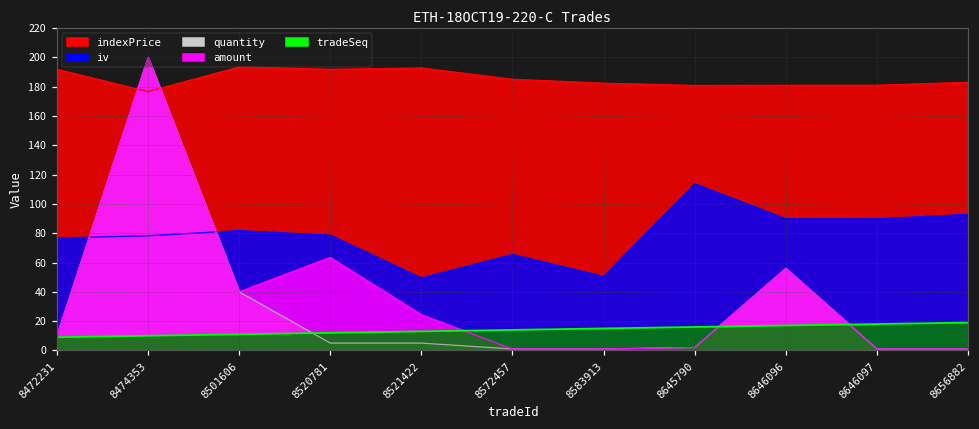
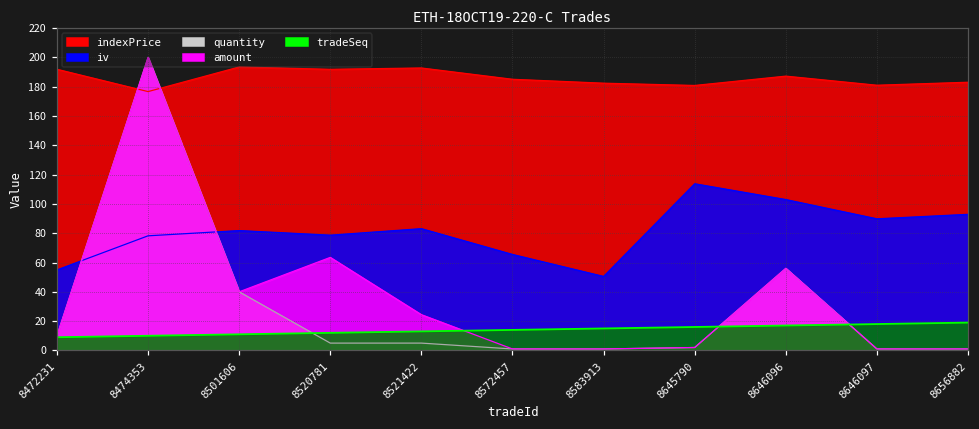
iv, 8472231: 77 -> 55
iv, 8521422: 50 -> 83
indexPrice, 8646096: 181 -> 187
iv, 8646096: 90 -> 103
